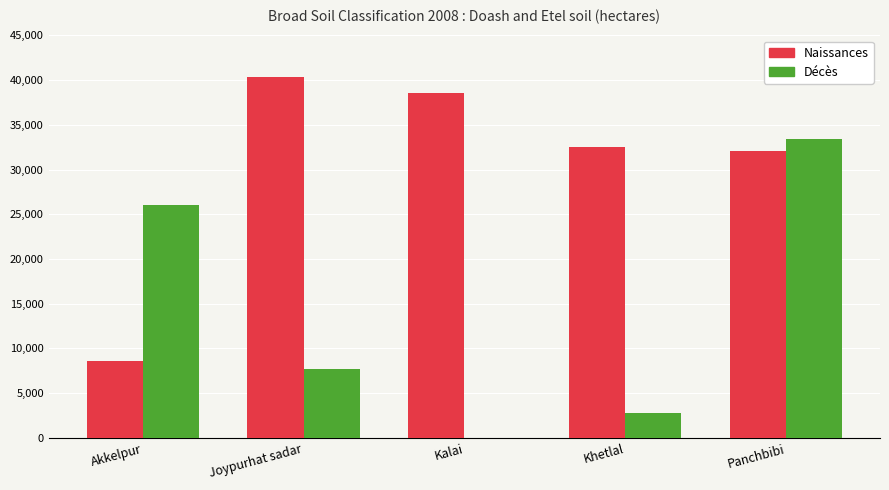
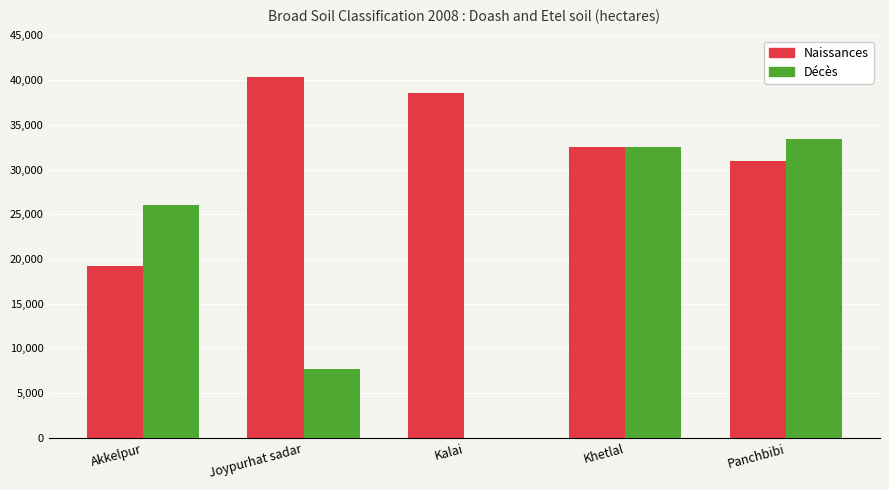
Naissances, Akkelpur: 9,000 -> 19,000
Décès, Khetlal: 3,000 -> 32,000
Naissances, Panchbibi: 32,000 -> 31,000
